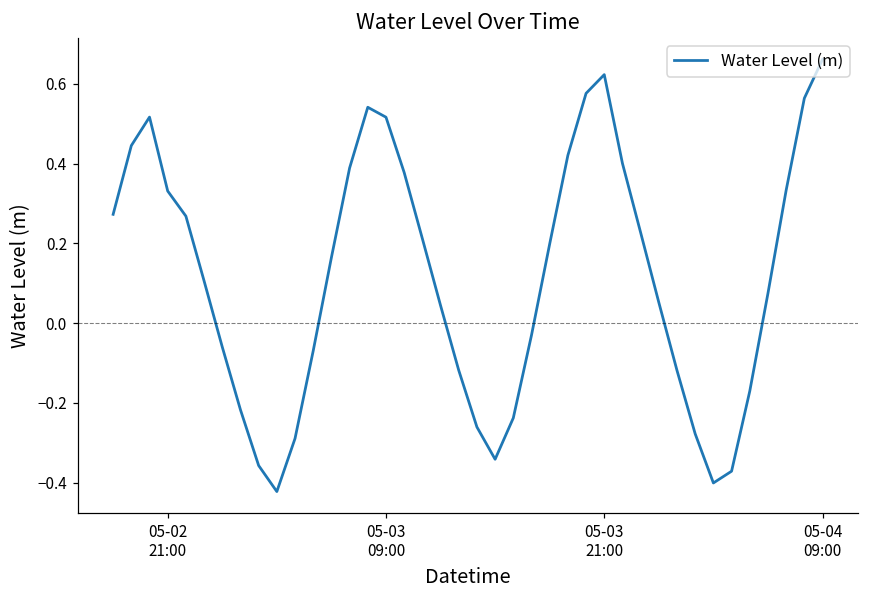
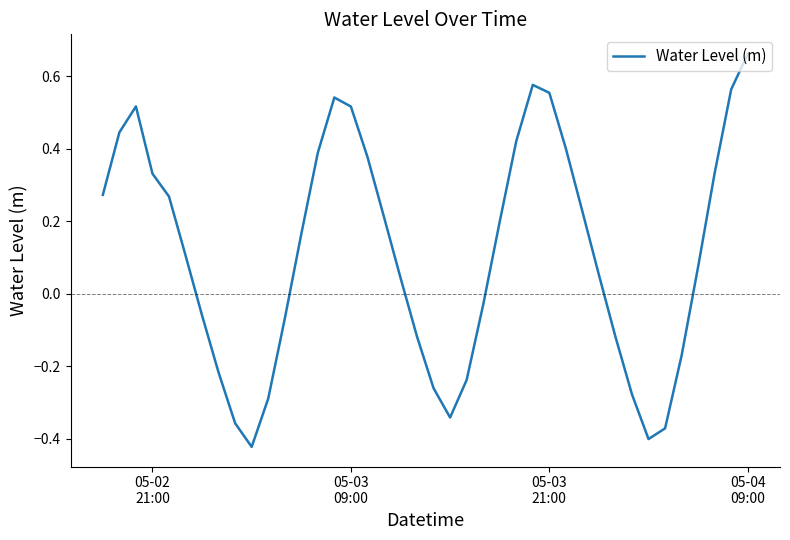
05-03 21:00: 0.62 -> 0.55
